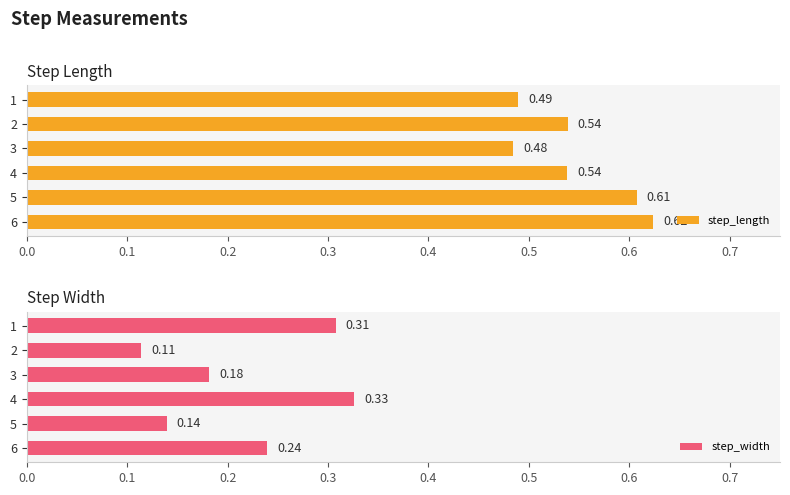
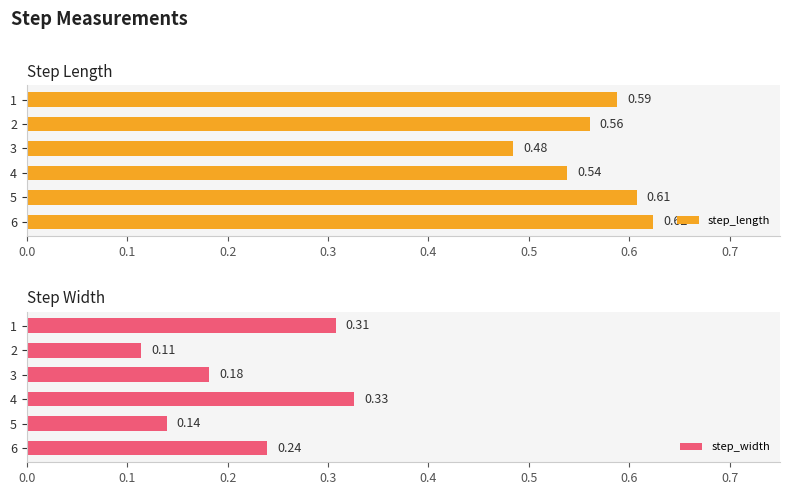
Step Length, 1: 0.49 -> 0.59
Step Length, 2: 0.54 -> 0.56
